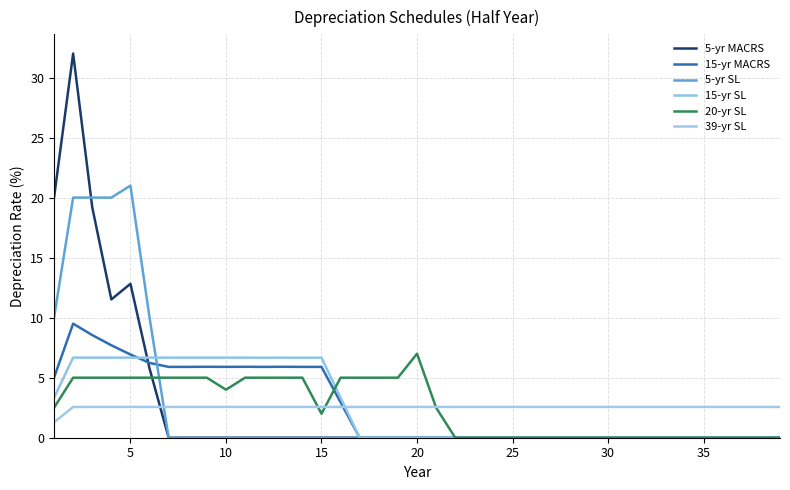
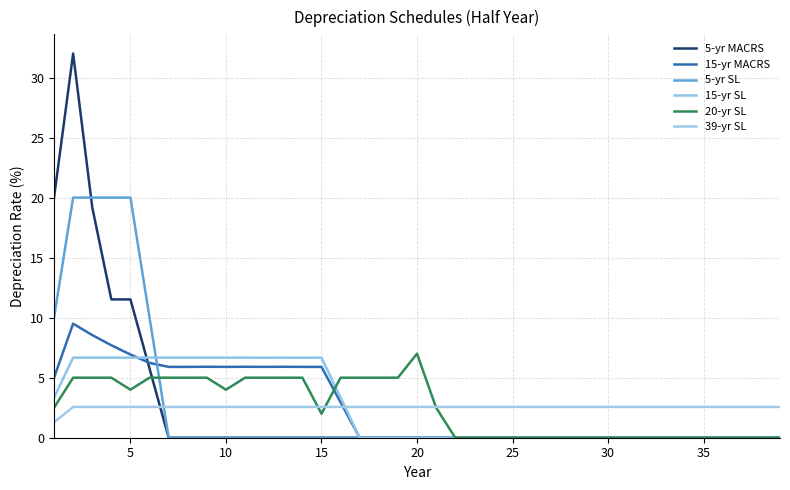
5-yr MACRS, 5: 12.8 -> 11.5
5-yr SL, 5: 21 -> 20
20-yr SL, 5: 5 -> 4
